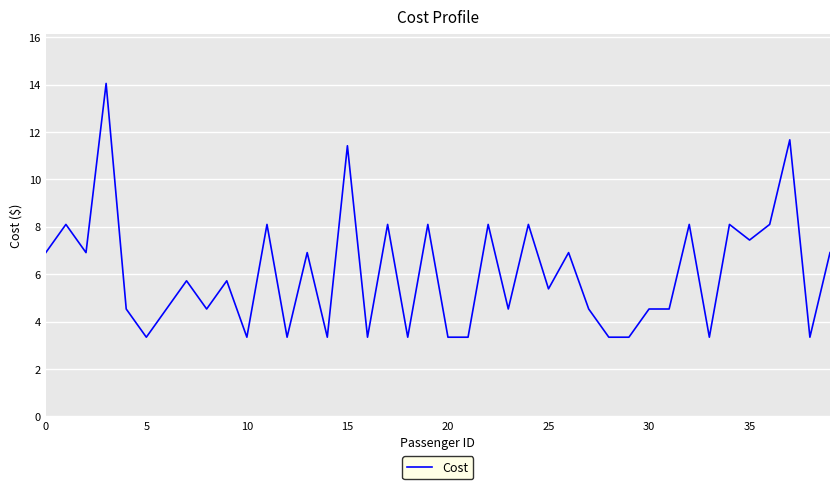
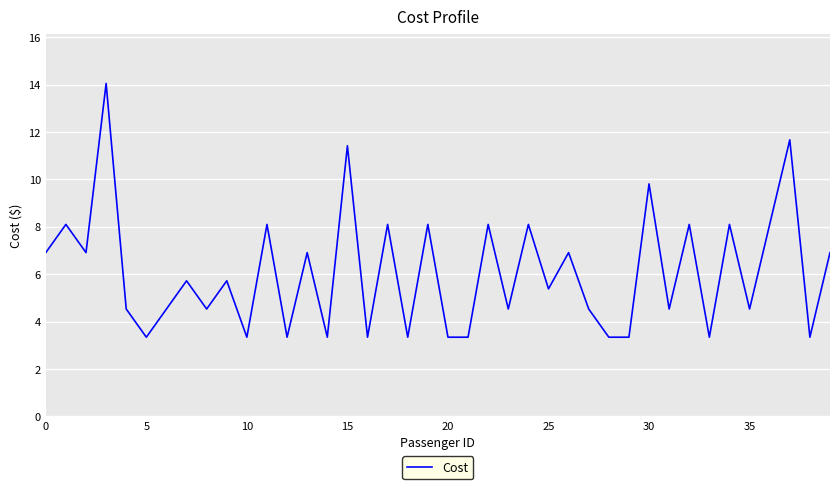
30: 4.5 -> 9.8
35: 7.4 -> 4.5
